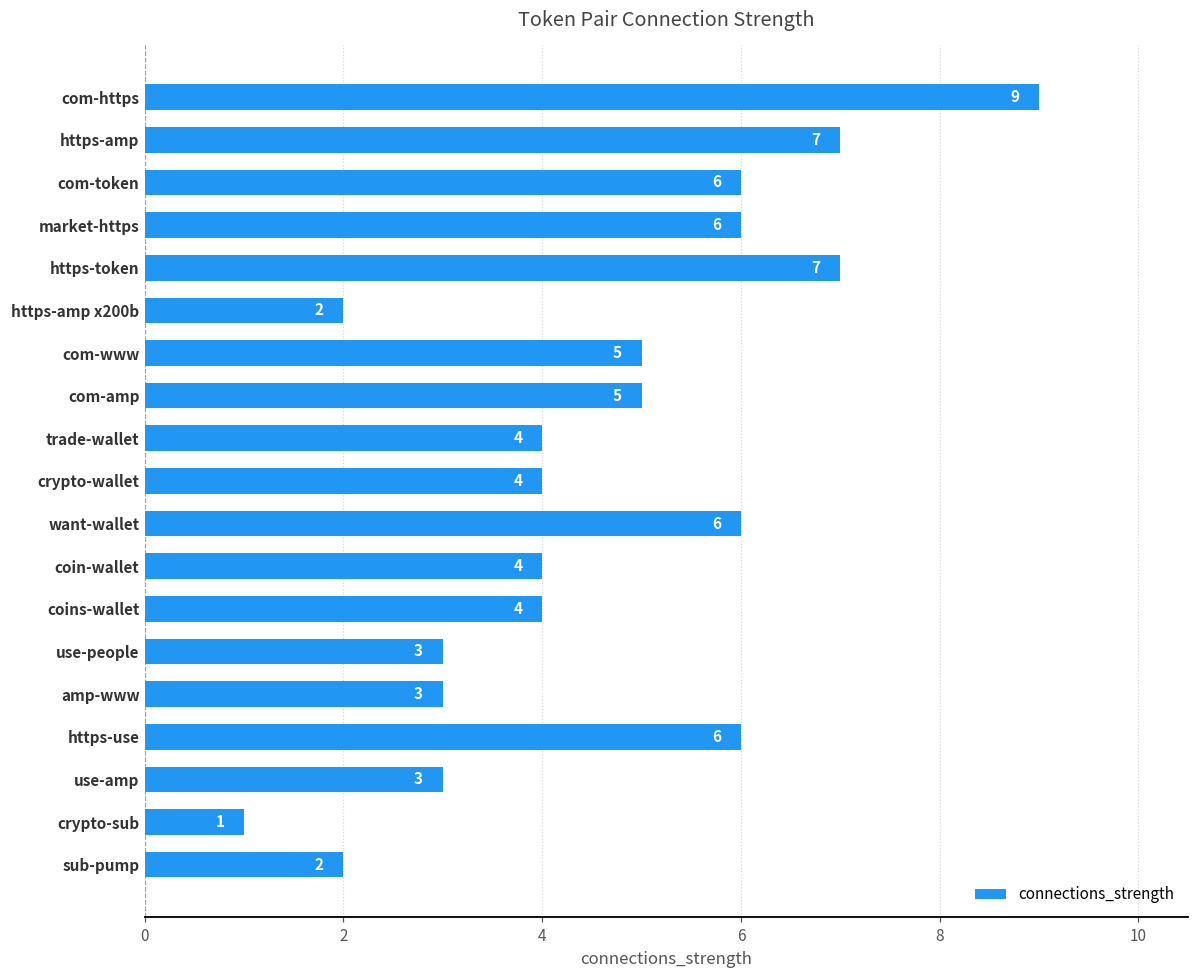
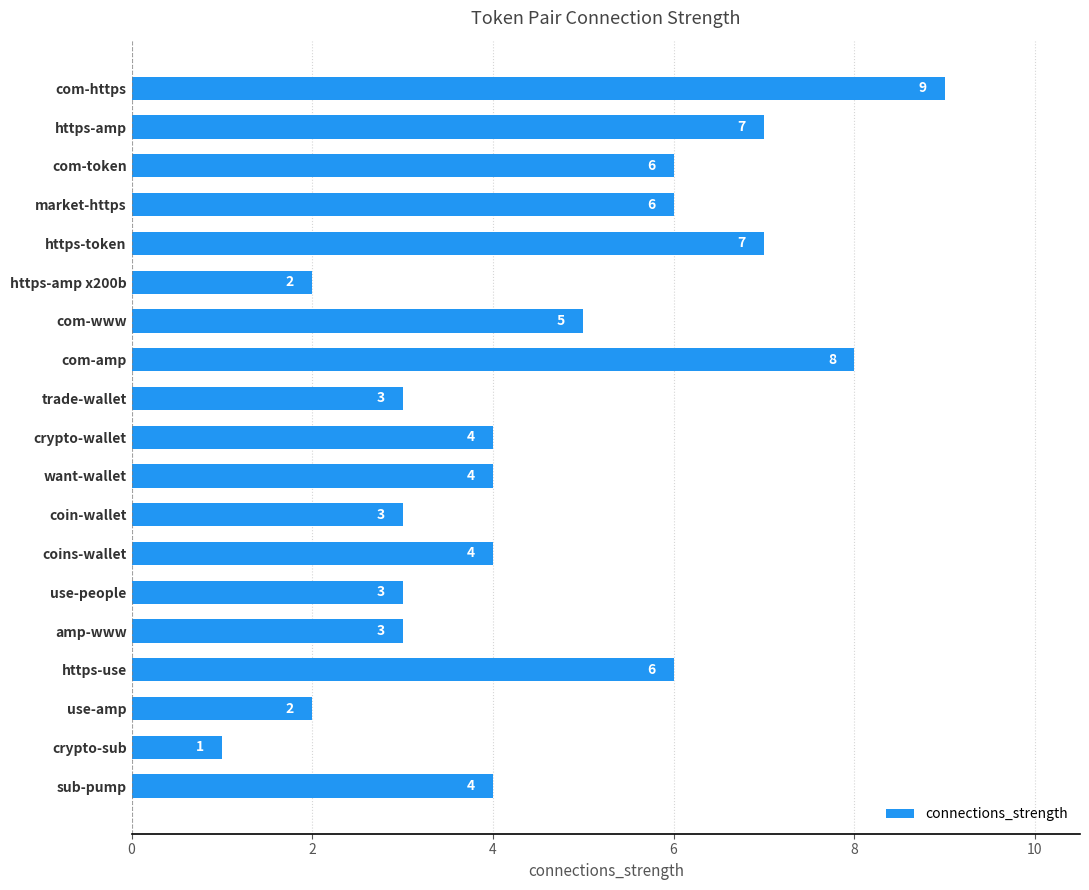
com-amp: 5 -> 8
trade-wallet: 4 -> 3
want-wallet: 6 -> 4
coin-wallet: 4 -> 3
use-amp: 3 -> 2
sub-pump: 2 -> 4
